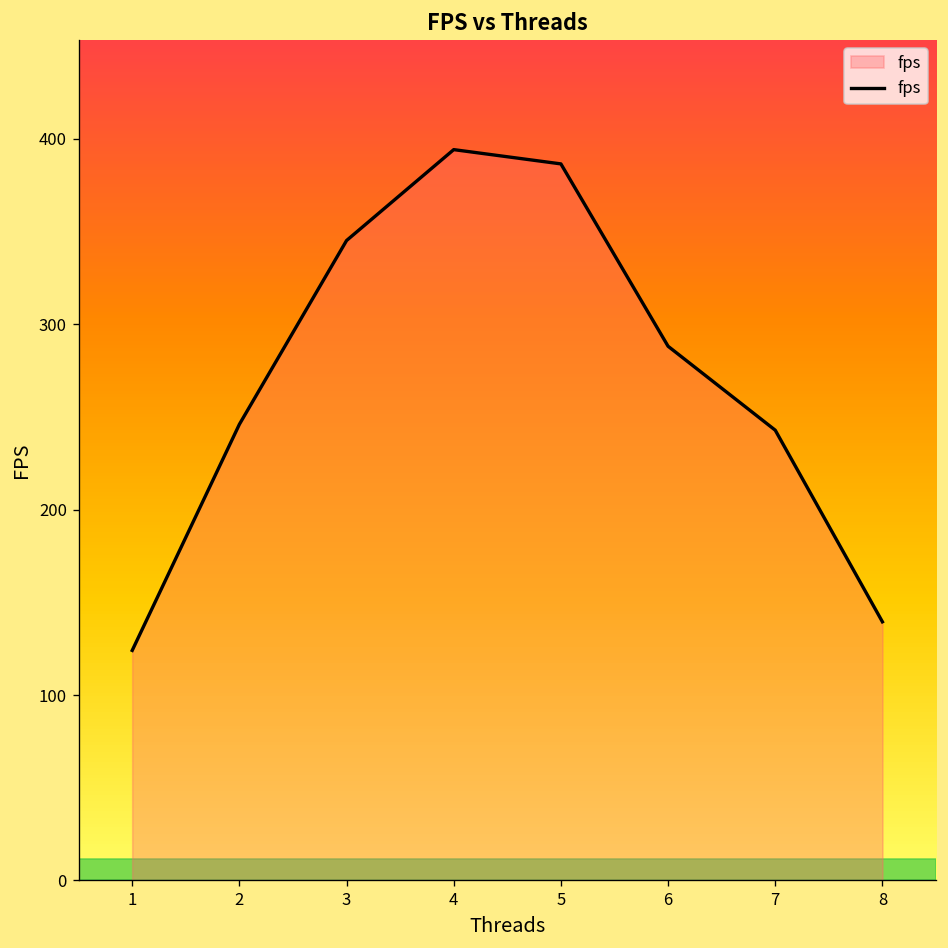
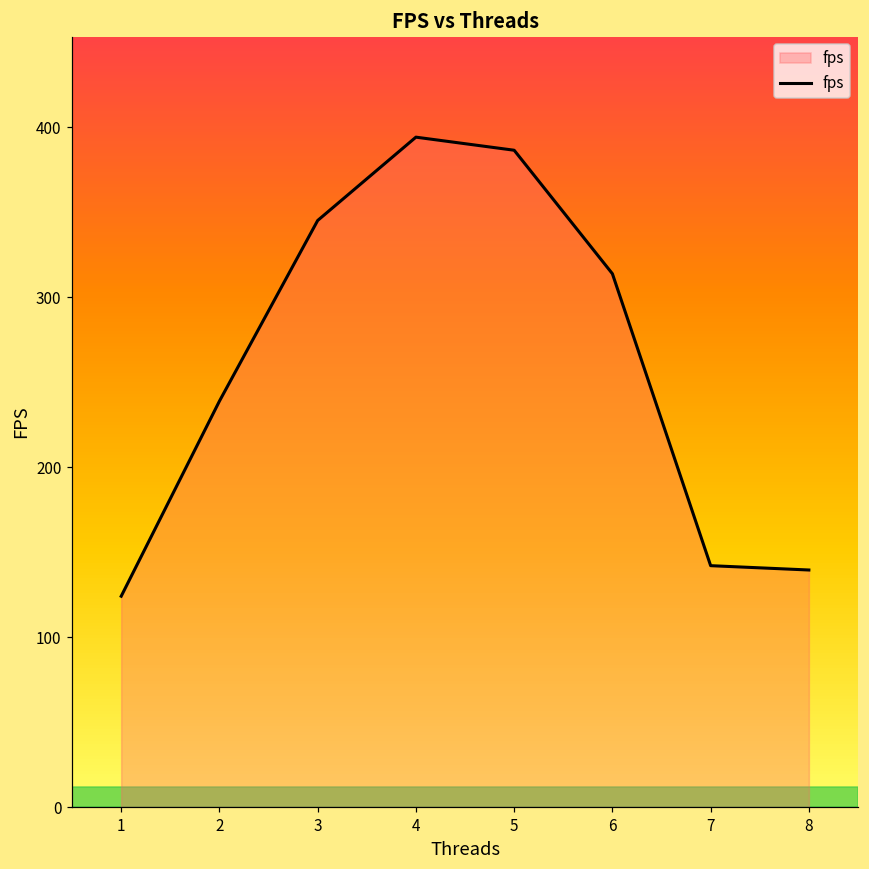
2: 246 -> 239
6: 288 -> 314
7: 243 -> 142
